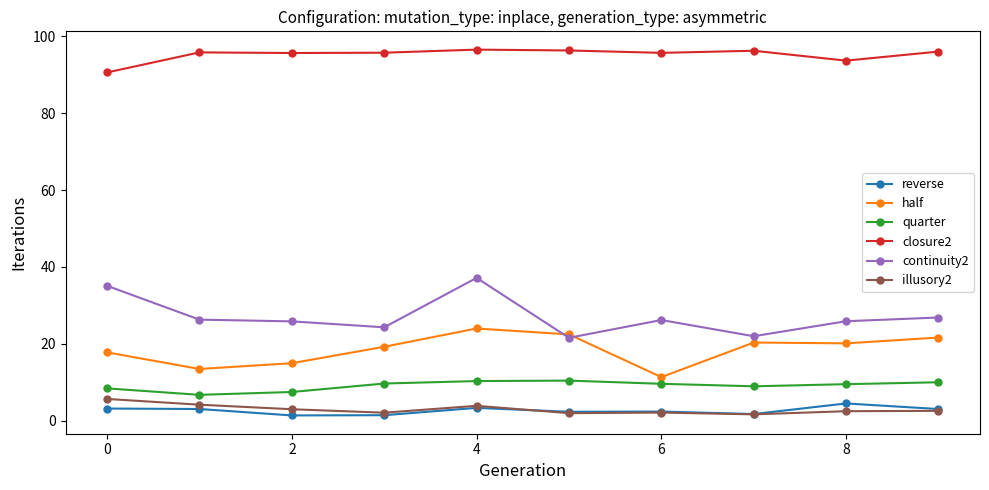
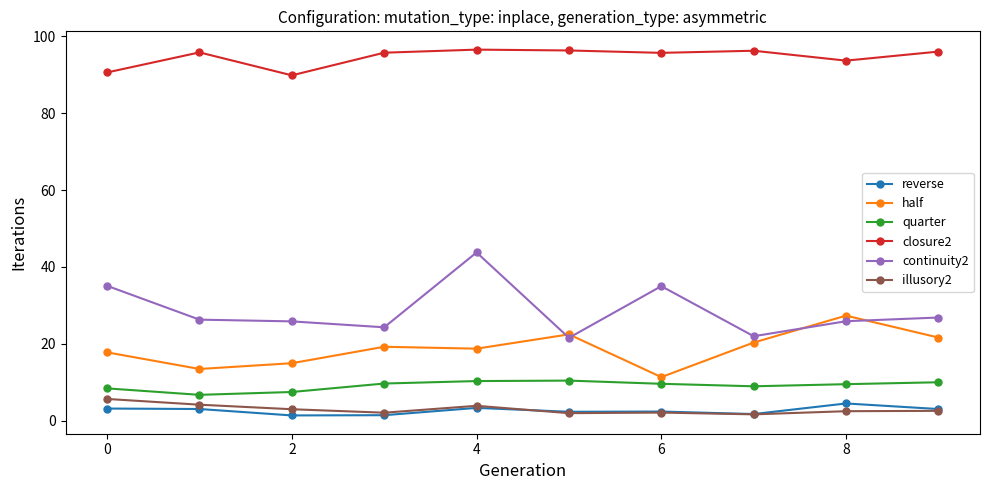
closure2, 2: 96 -> 90
half, 4: 24 -> 19
continuity2, 4: 37 -> 44
continuity2, 6: 26 -> 35
half, 8: 20 -> 27
